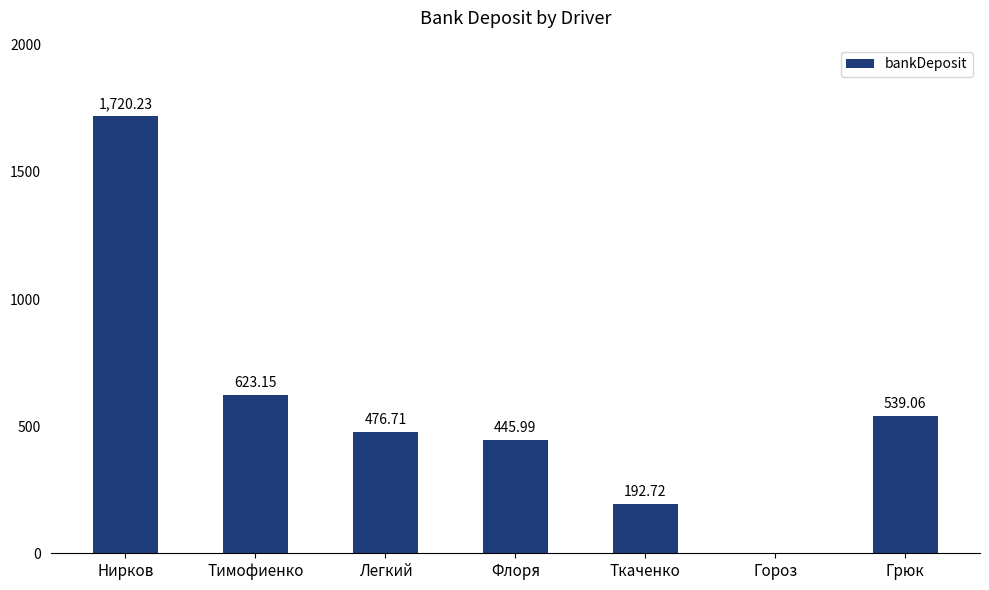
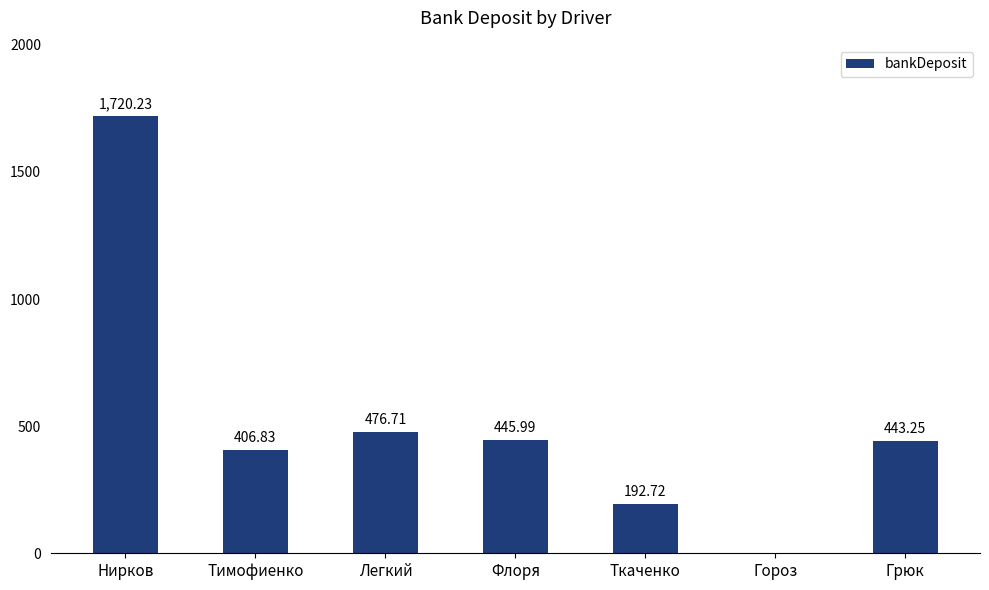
Тимофиенко: 623.15 -> 406.83
Грюк: 539.06 -> 443.25
